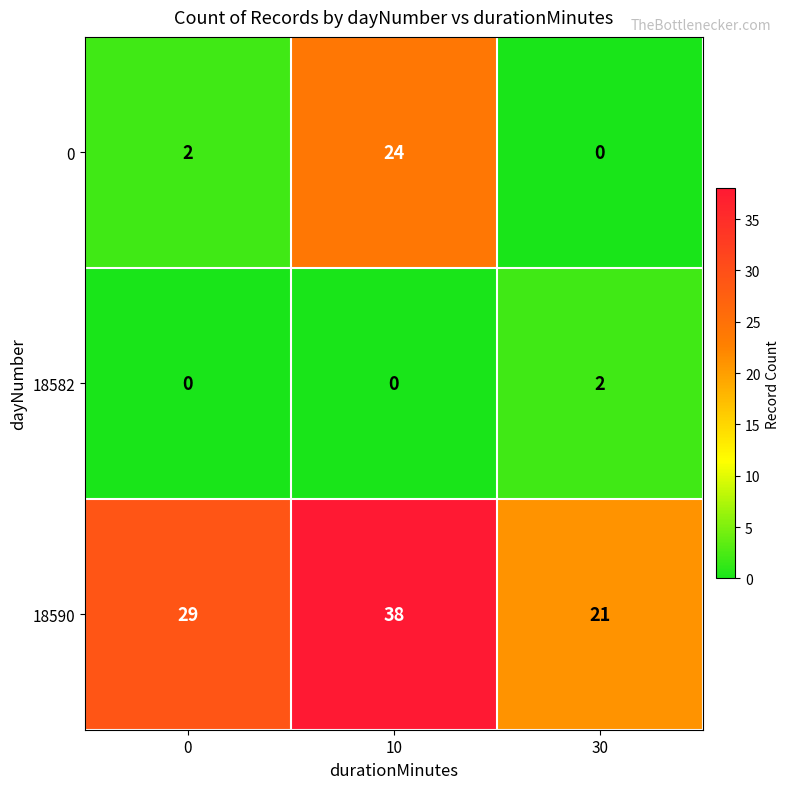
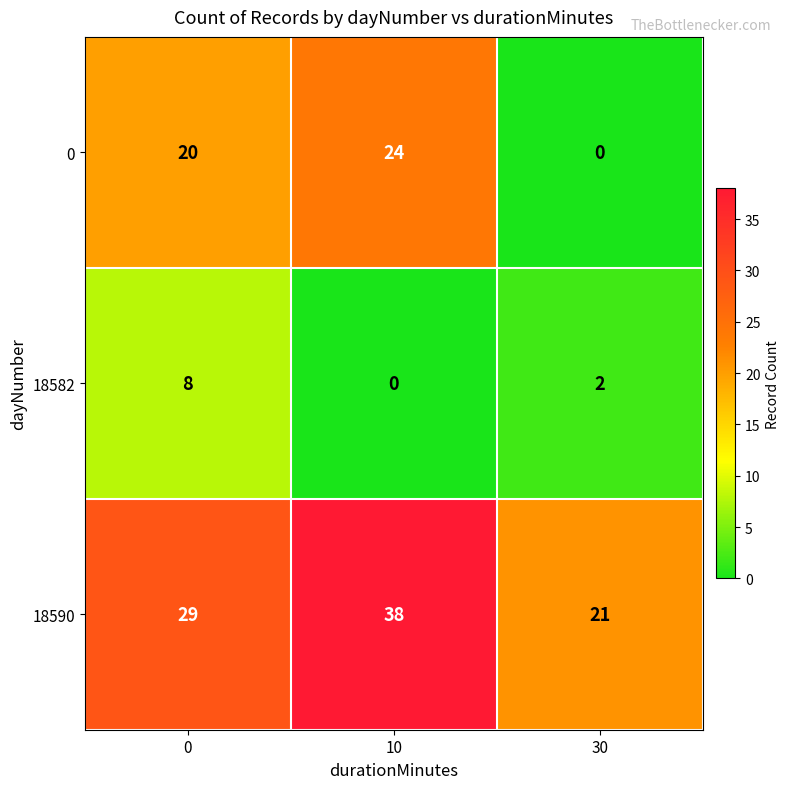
0, 0: 2 -> 20
18582, 0: 0 -> 8
